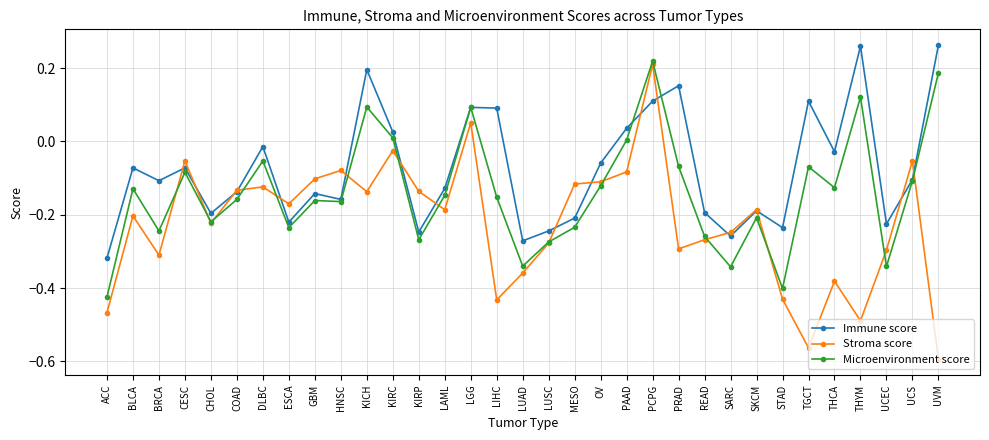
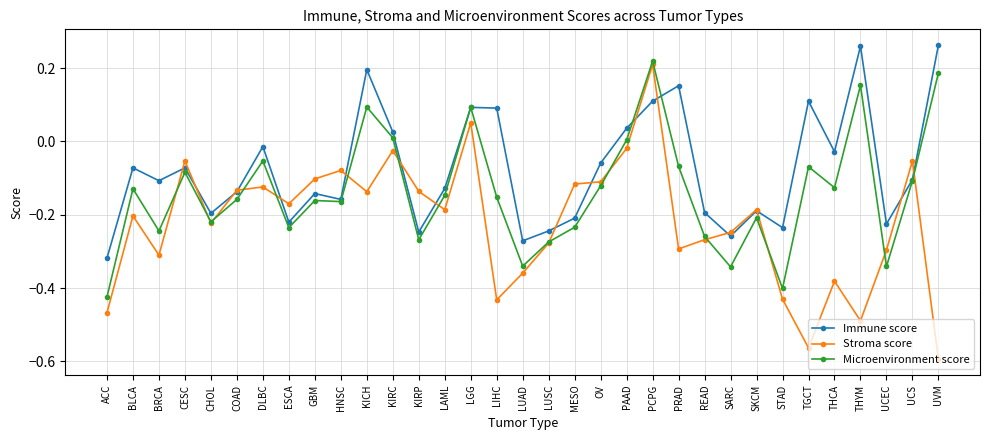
Stroma score, PAAD: -0.08 -> -0.02
Microenvironment score, THYM: 0.12 -> 0.15
